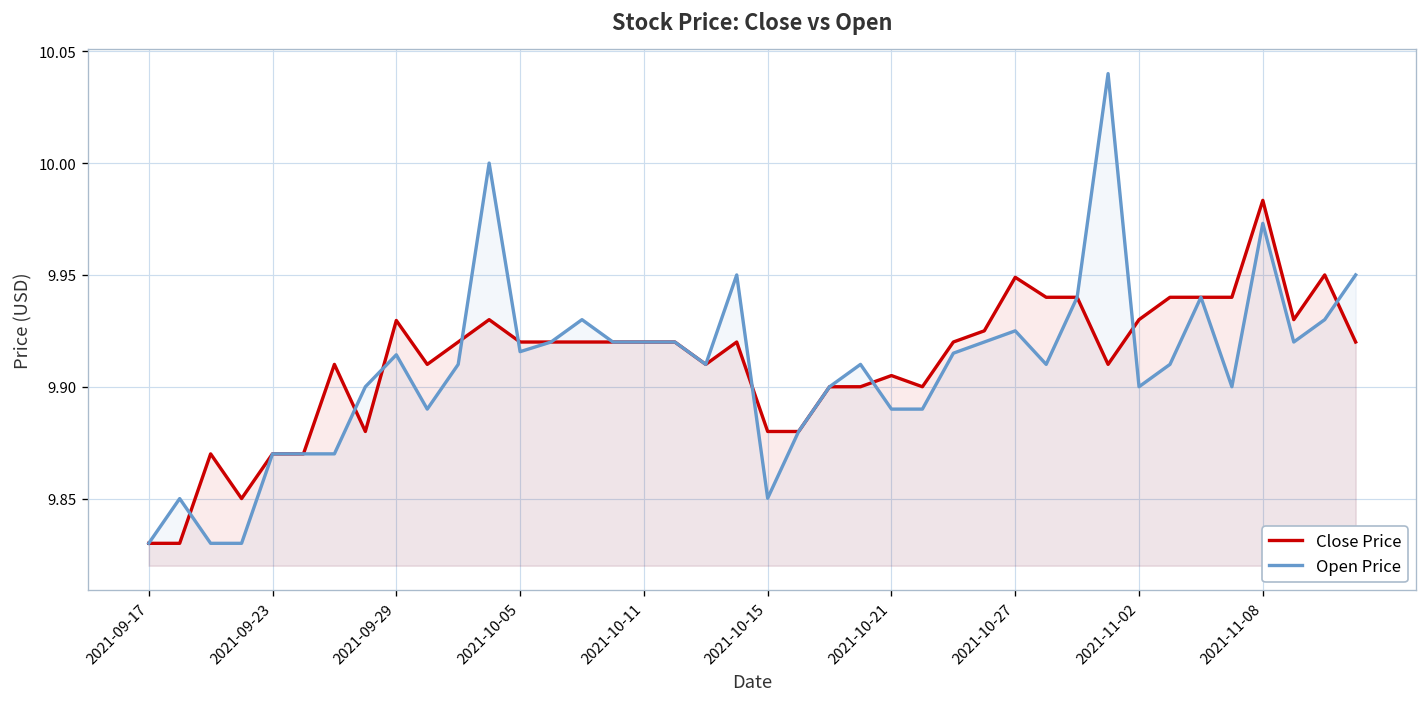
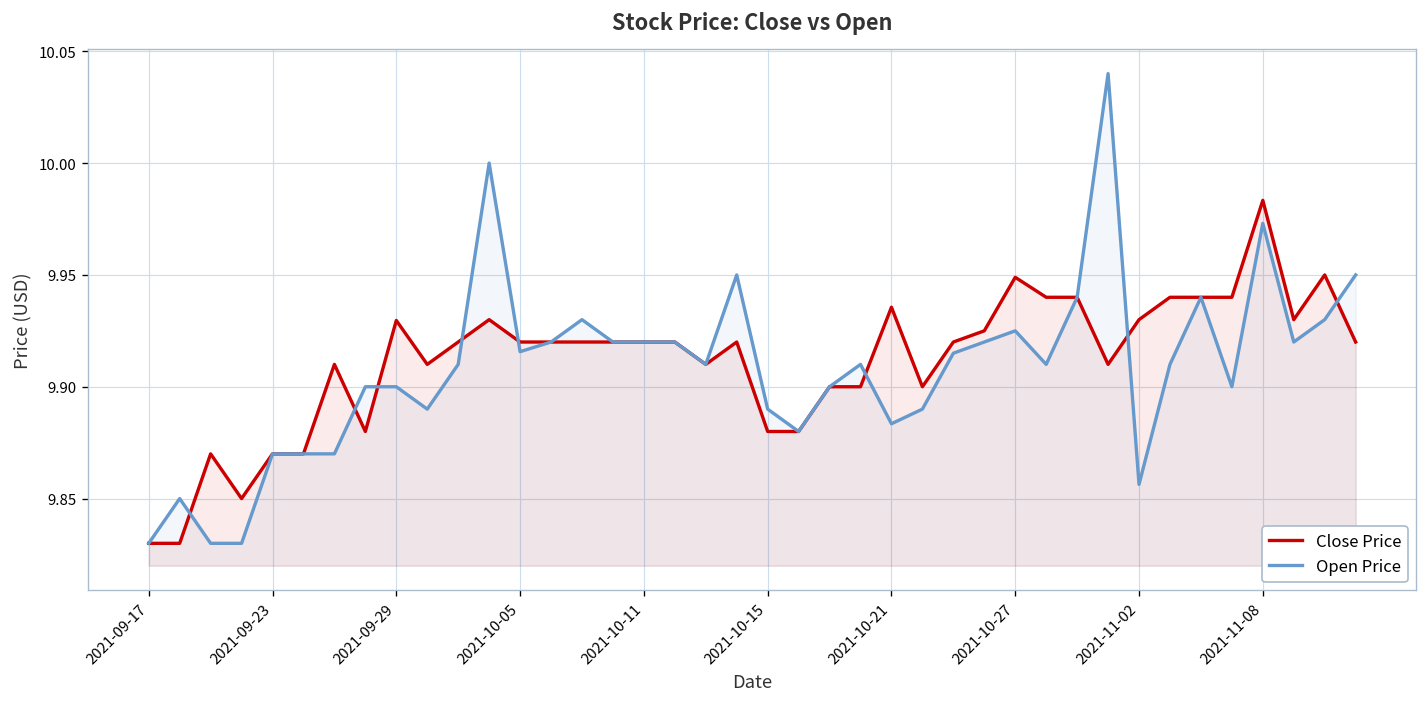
Open Price, 2021-09-29: 9.914 -> 9.900
Open Price, 2021-10-15: 9.850 -> 9.890
Close Price, 2021-10-21: 9.905 -> 9.936
Open Price, 2021-10-21: 9.890 -> 9.883
Open Price, 2021-11-02: 9.900 -> 9.856
